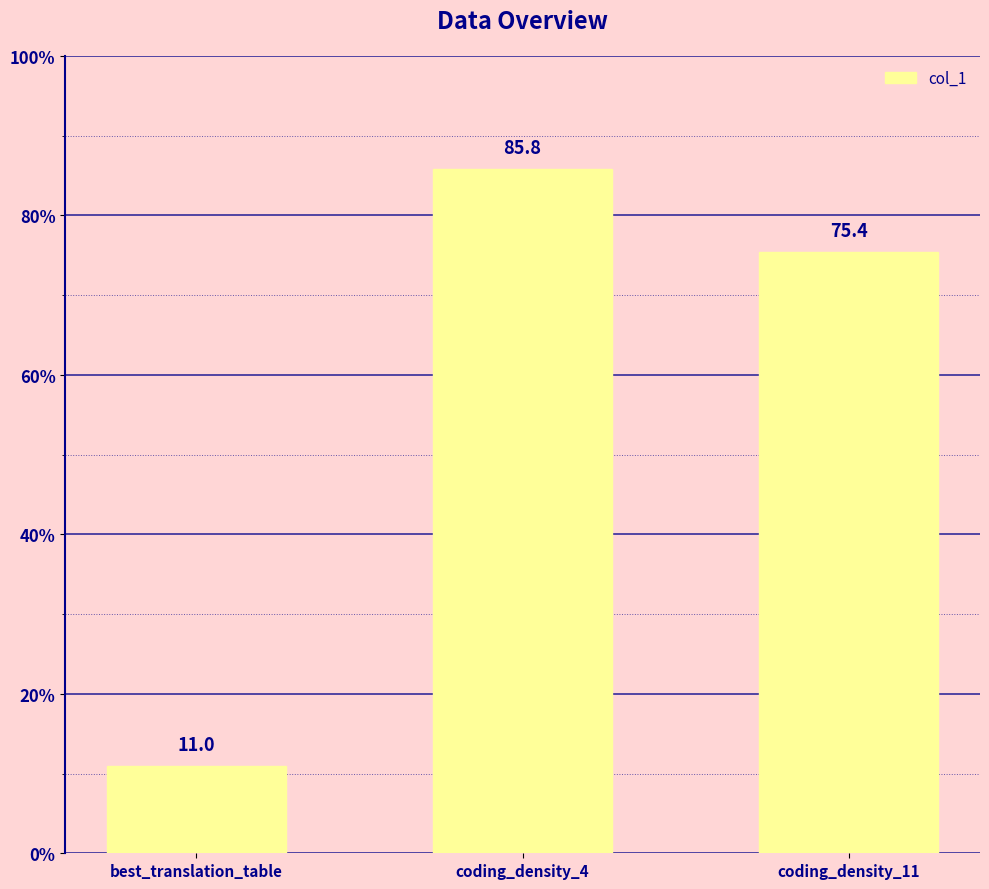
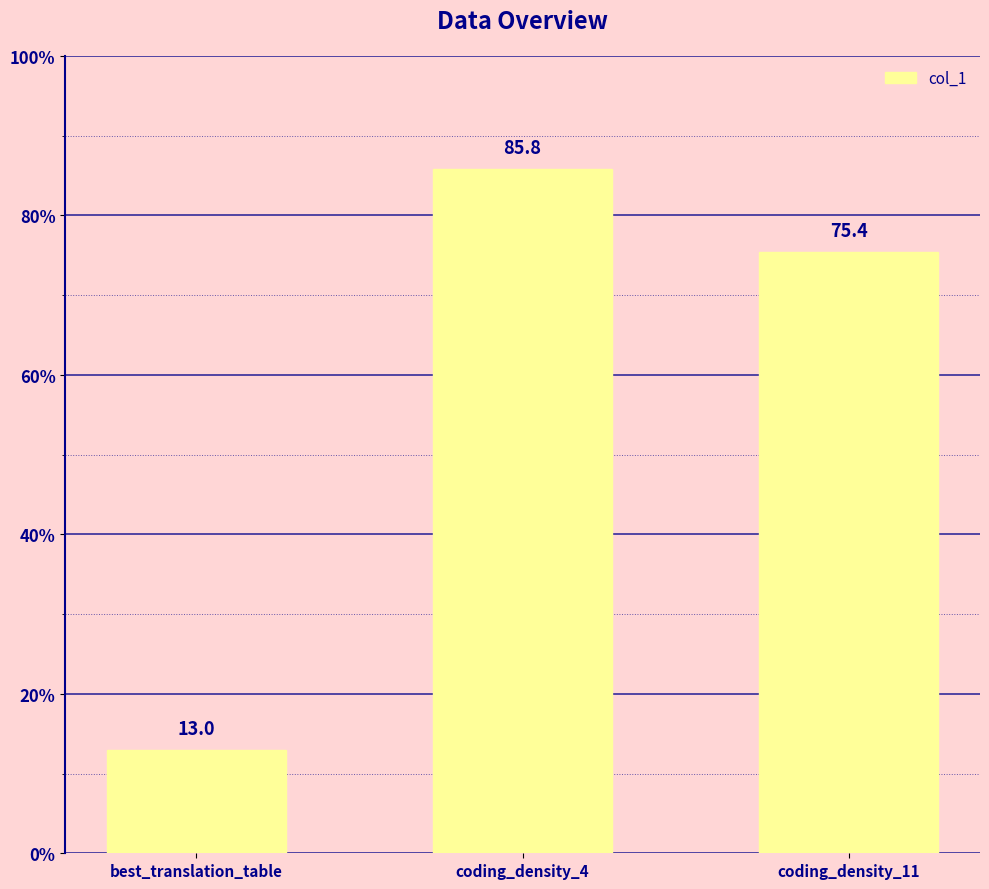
best_translation_table: 11.0 -> 13.0
